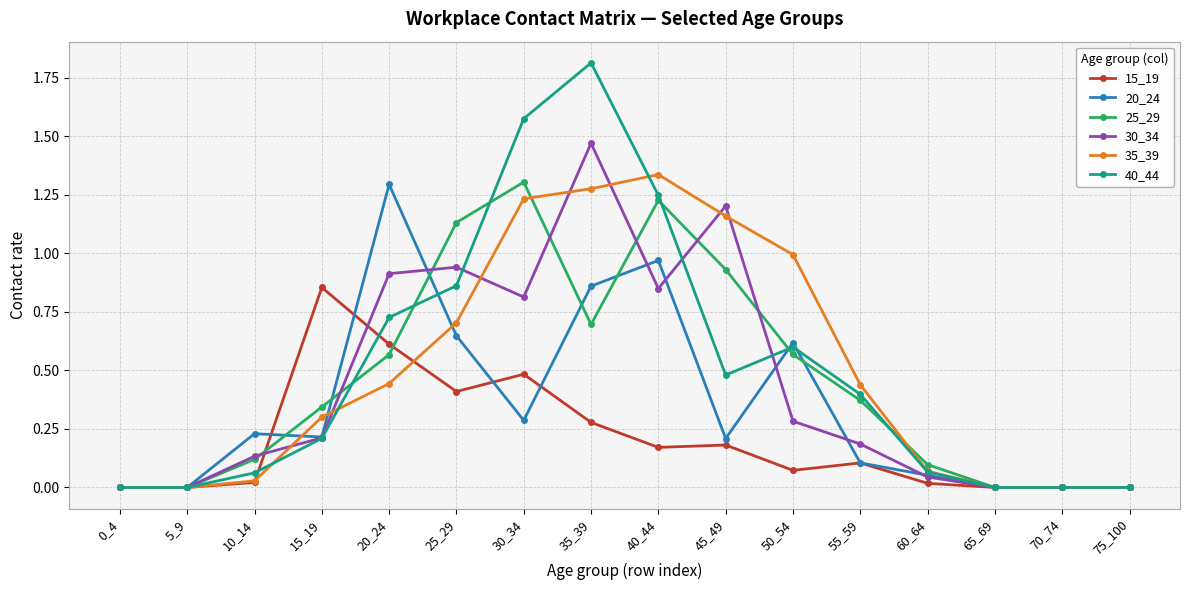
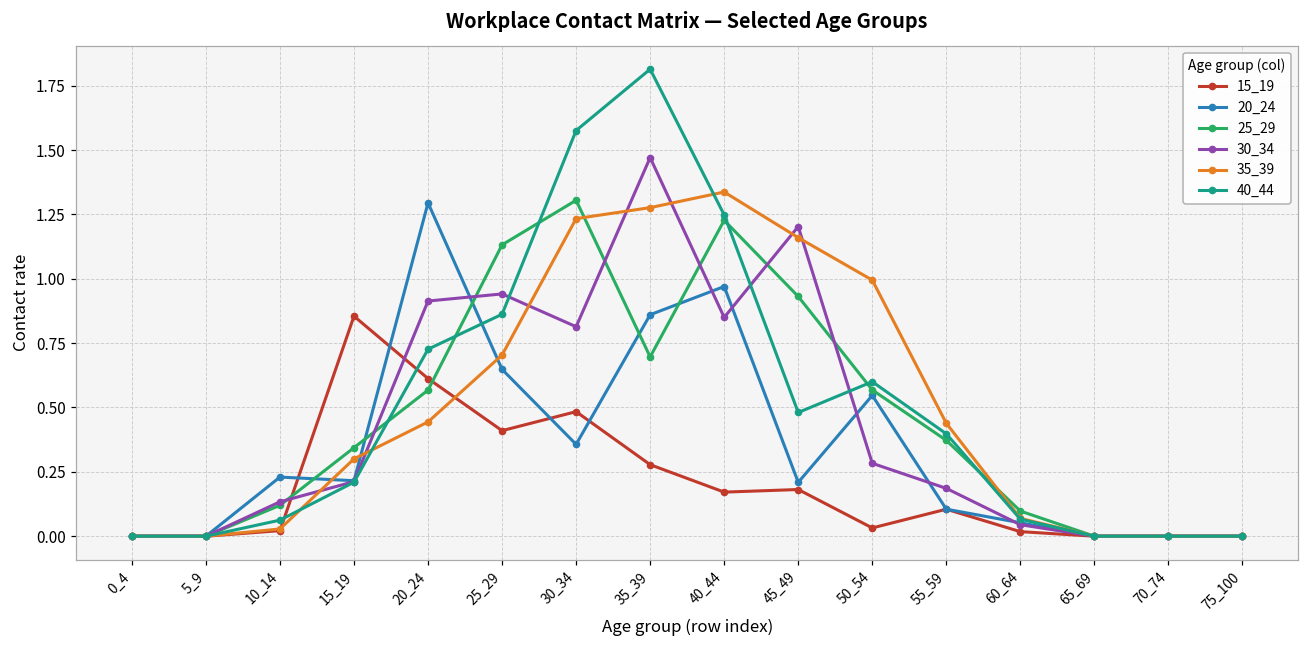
20_24, 30_34: 0.29 -> 0.36
15_19, 50_54: 0.07 -> 0.03
20_24, 50_54: 0.62 -> 0.55
